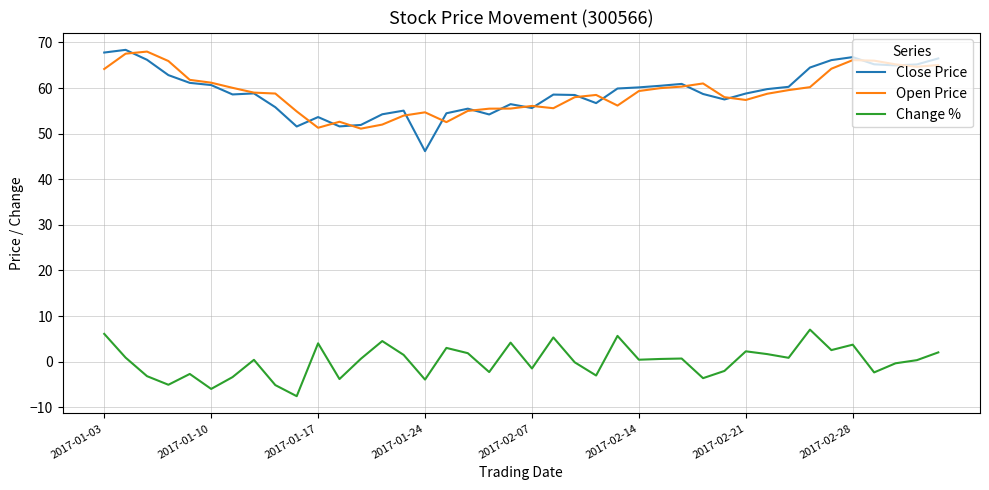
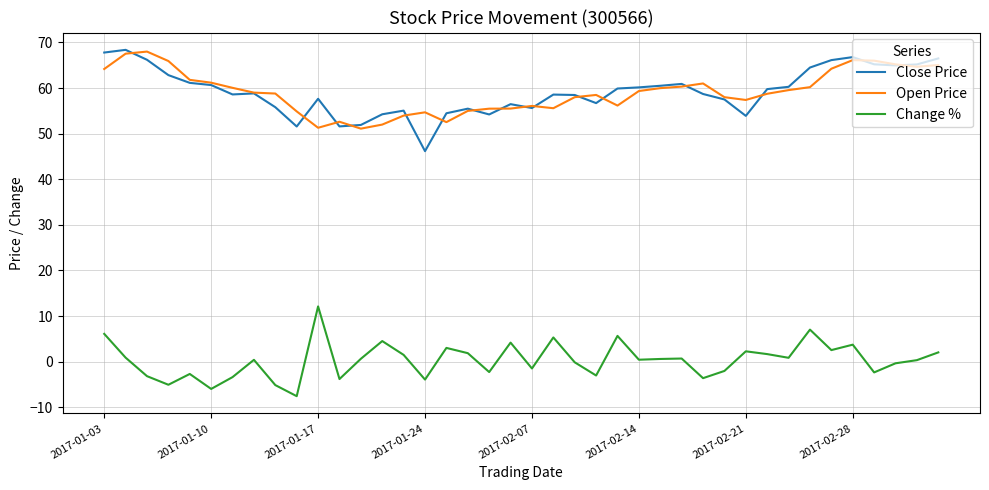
Close Price, 2017-01-17: 54 -> 58
Change %, 2017-01-17: 4 -> 12
Close Price, 2017-02-21: 59 -> 54
